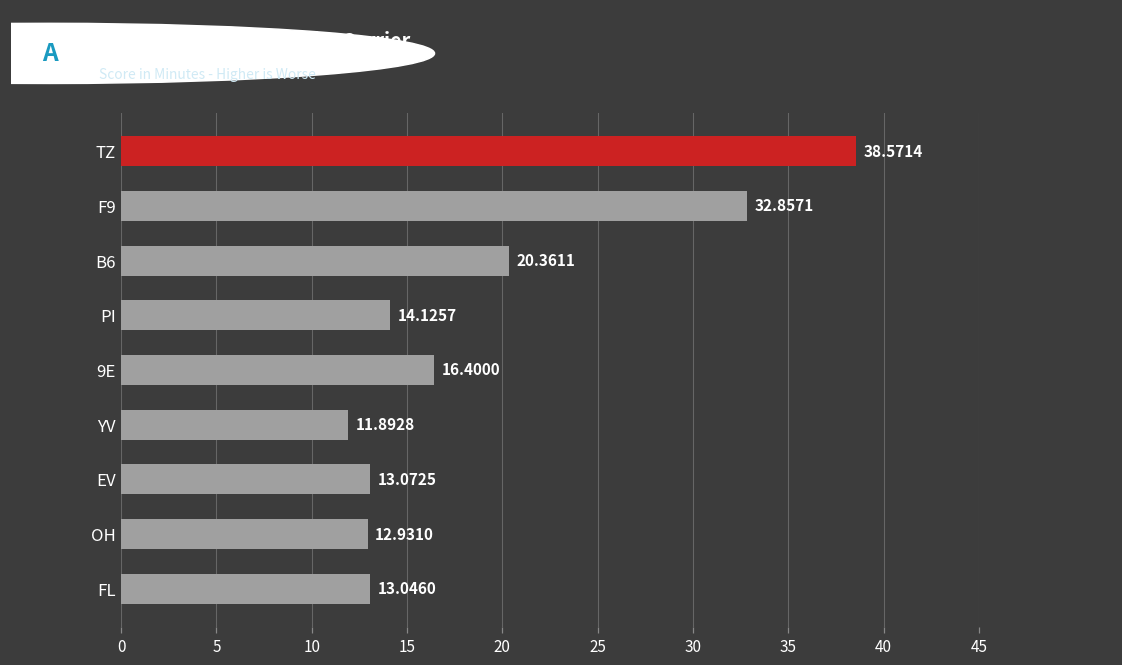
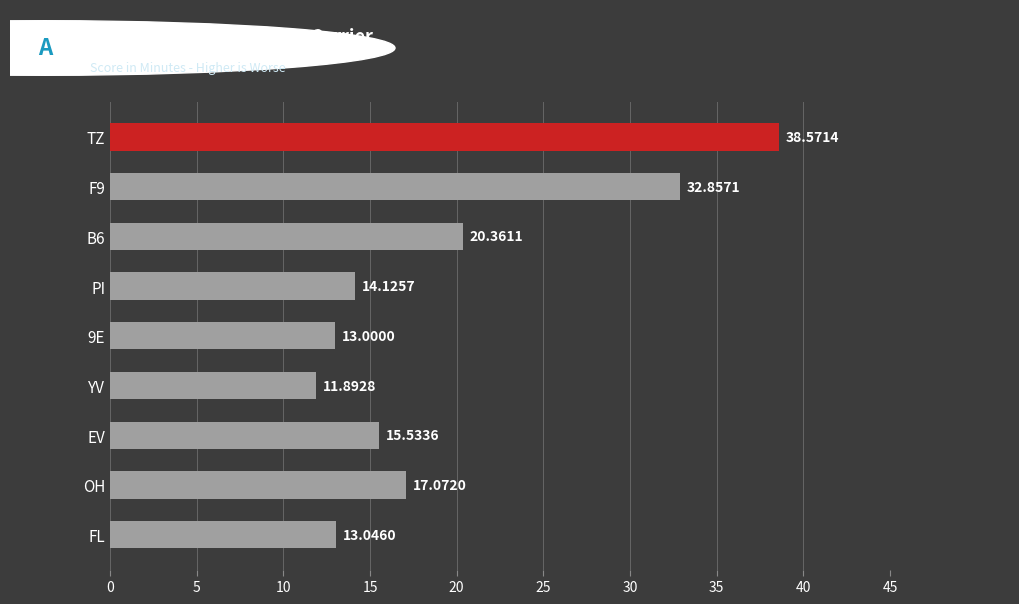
9E: 16.4000 -> 13.0000
EV: 13.0725 -> 15.5336
OH: 12.9310 -> 17.0720
